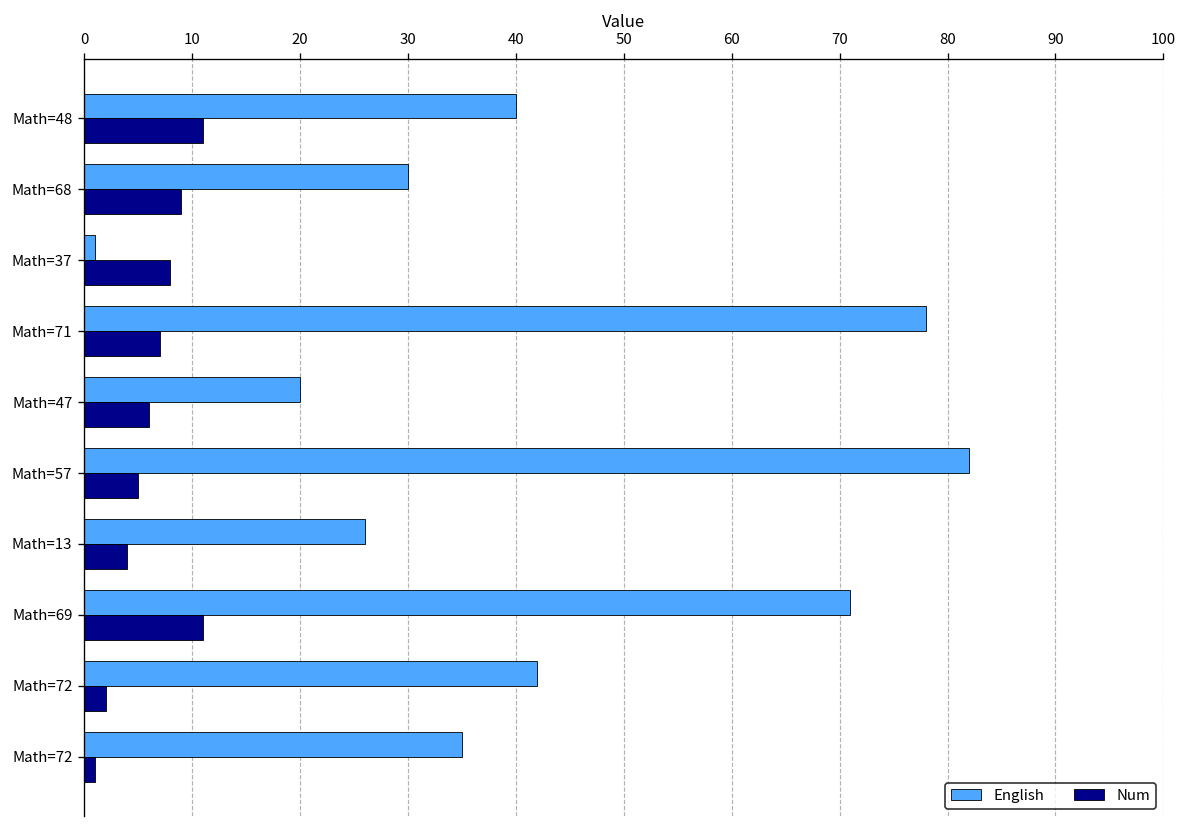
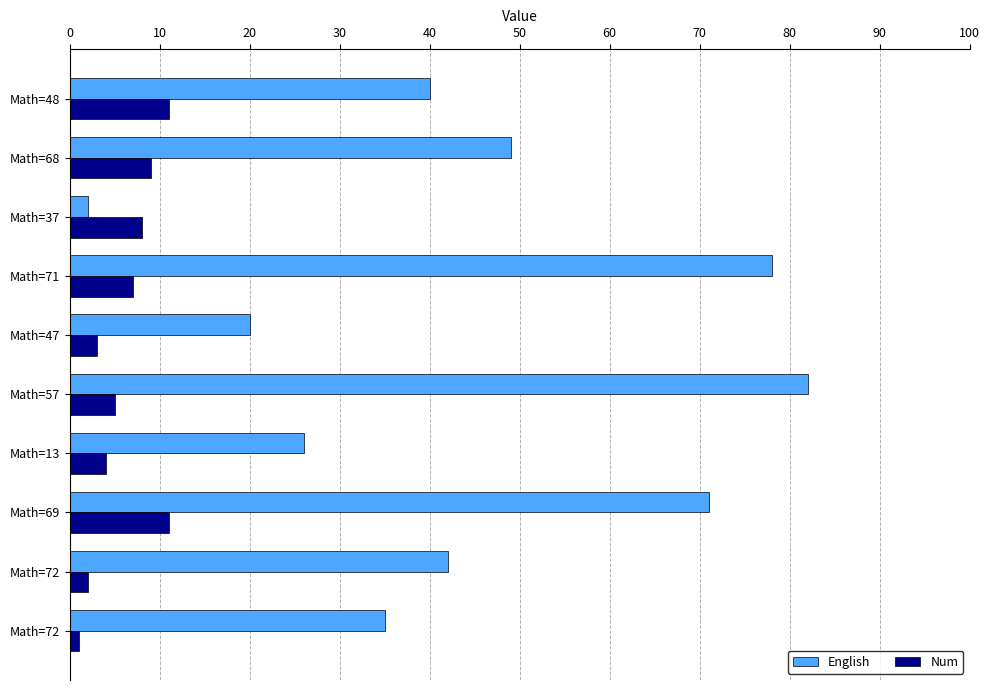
English, Math=68: 30 -> 49
English, Math=37: 1 -> 2
Num, Math=47: 6 -> 3
